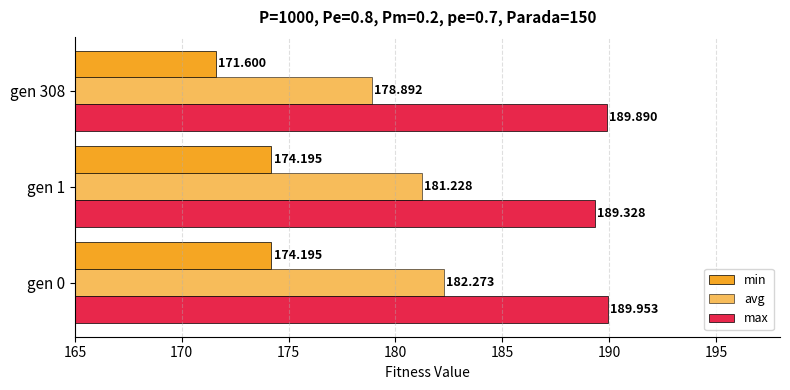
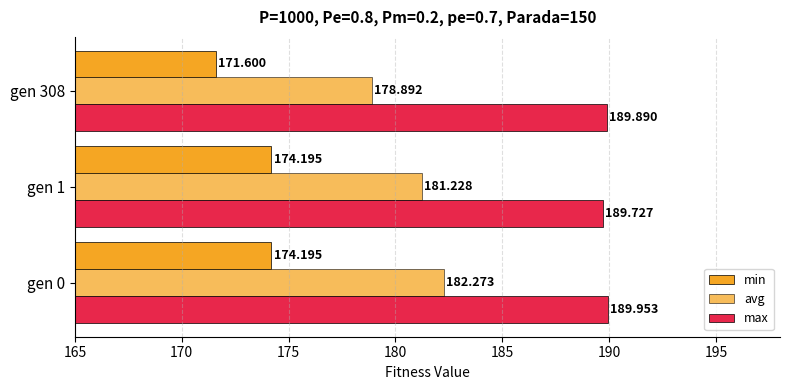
max, gen 1: 189.328 -> 189.727
